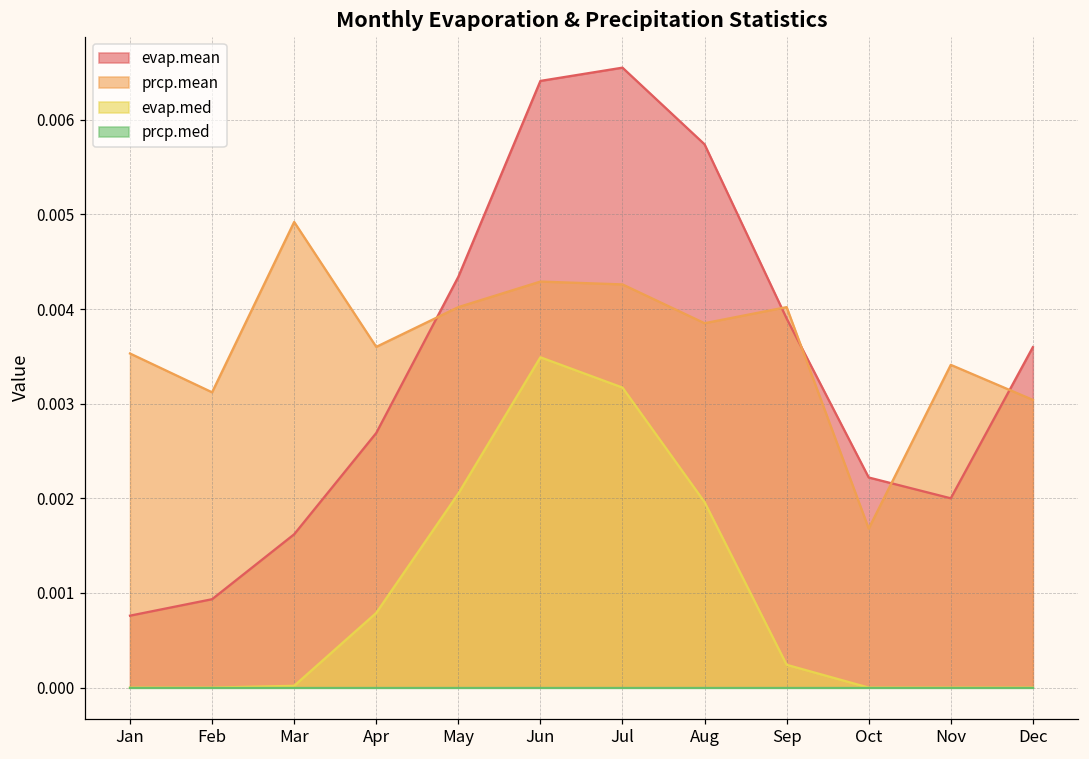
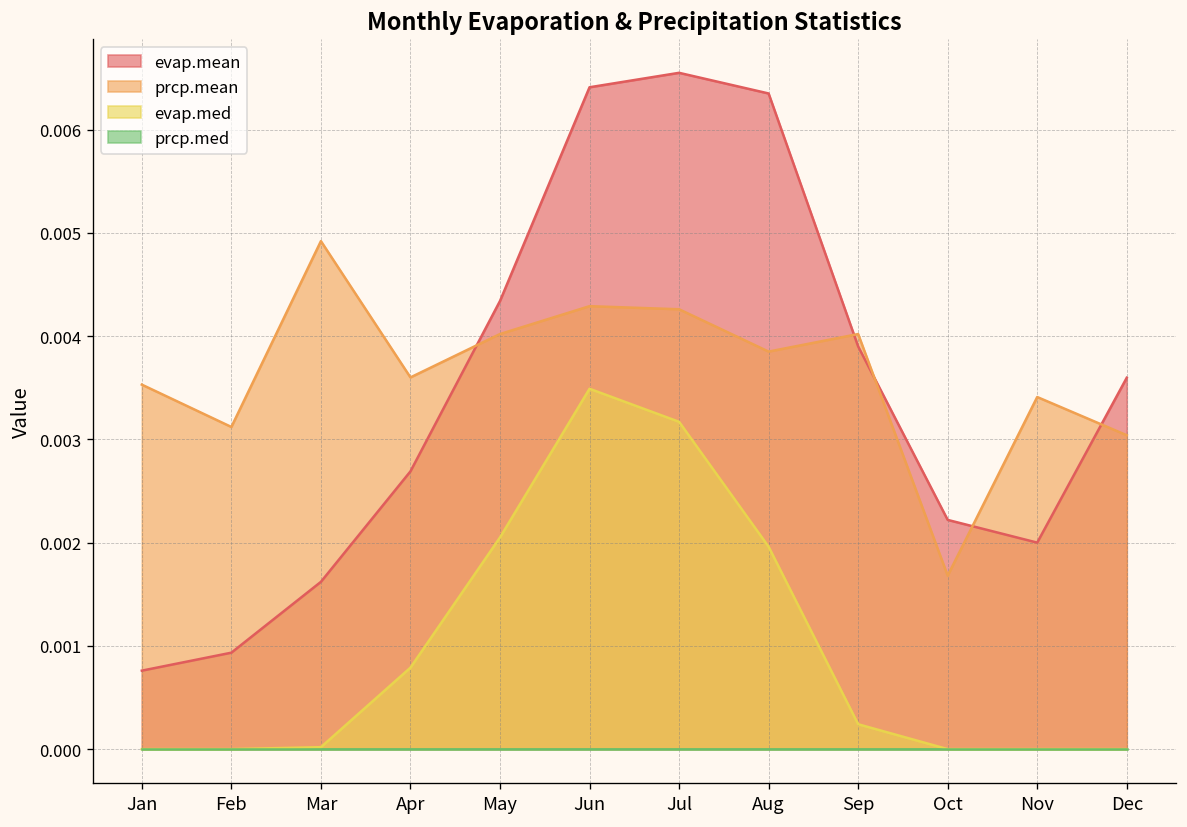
evap.mean, Aug: 0.0057 -> 0.0064
